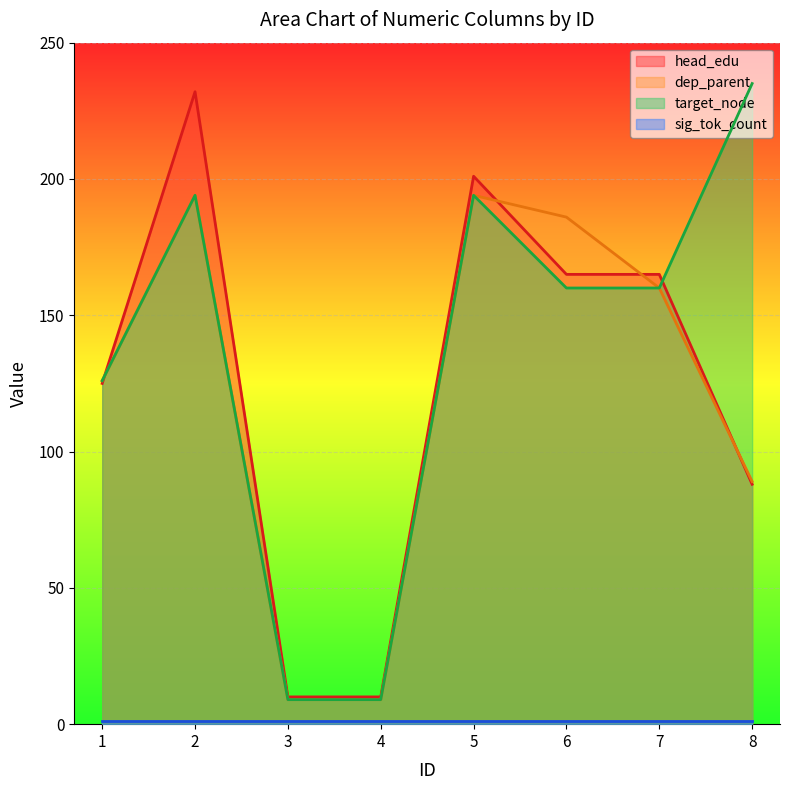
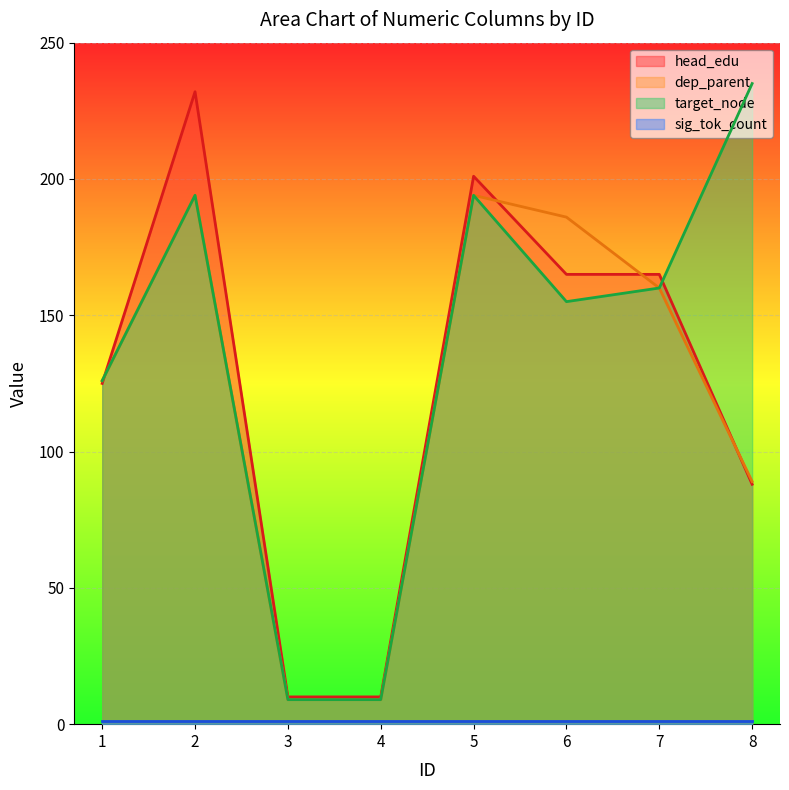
target_node, 6: 160 -> 155
